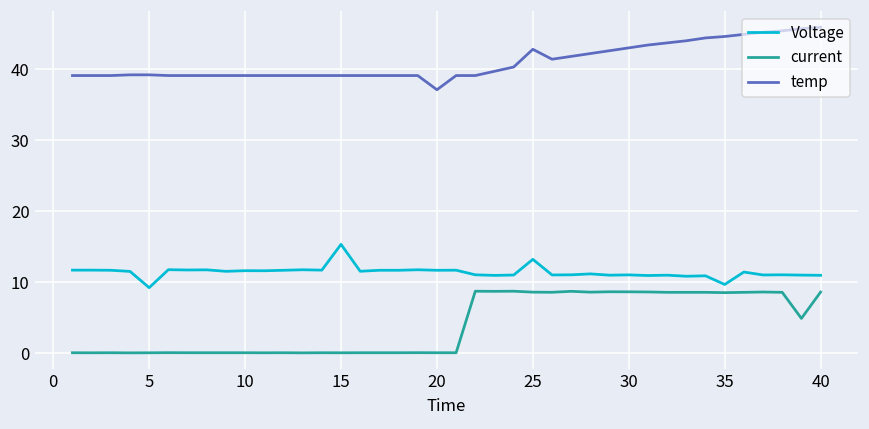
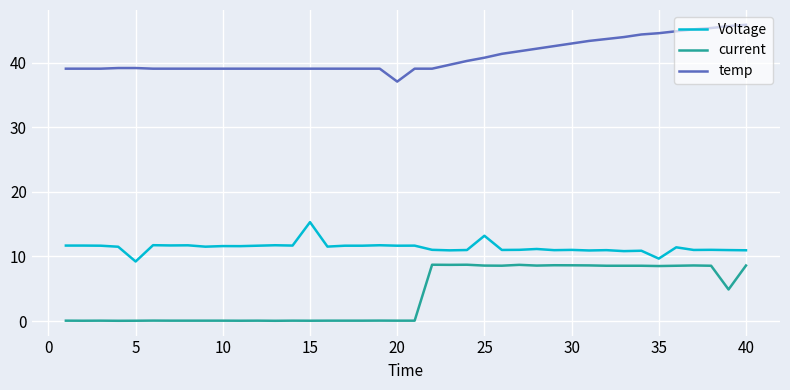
temp, 25: 43 -> 41
